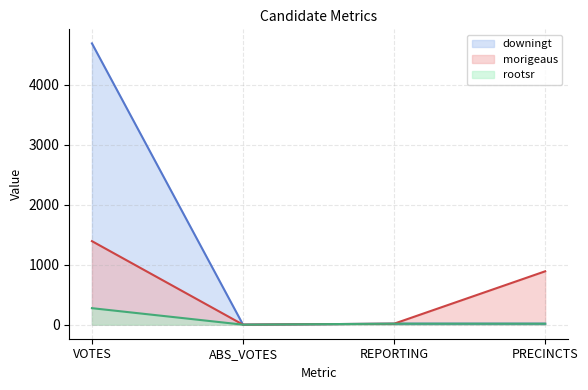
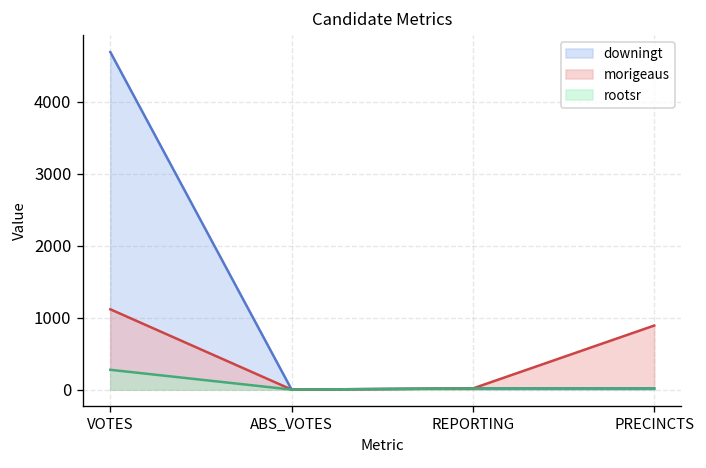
morigeaus, VOTES: 1400 -> 1100
